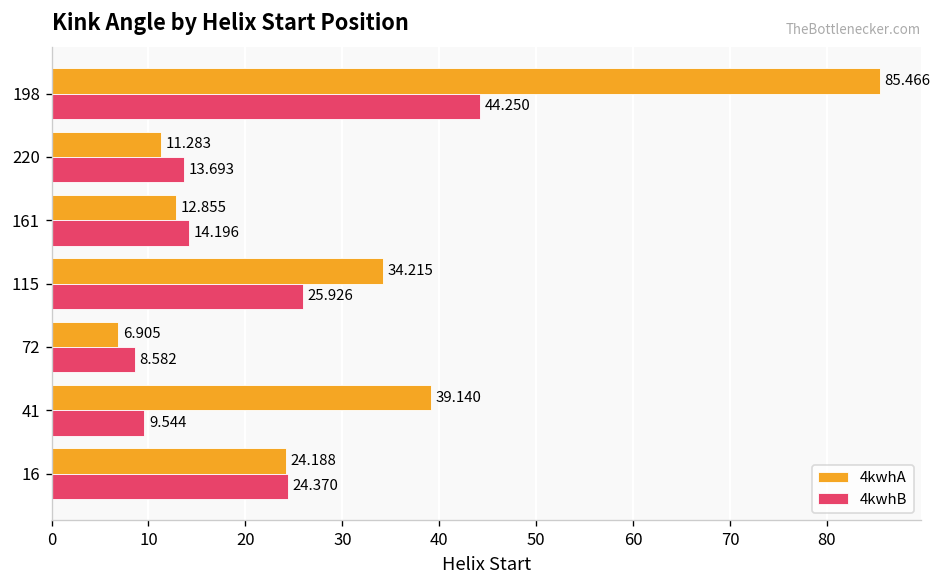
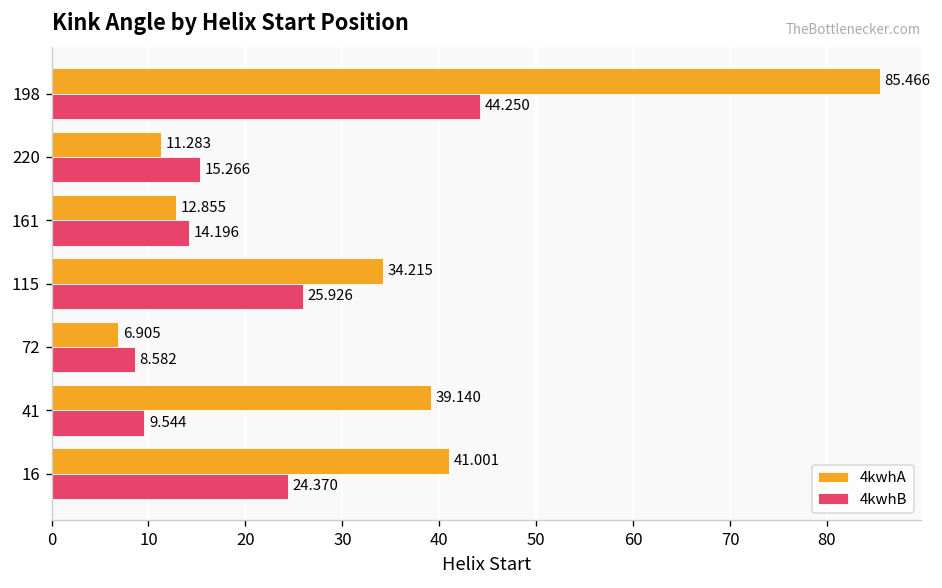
4kwhB, 220: 13.693 -> 15.266
4kwhA, 16: 24.188 -> 41.001
